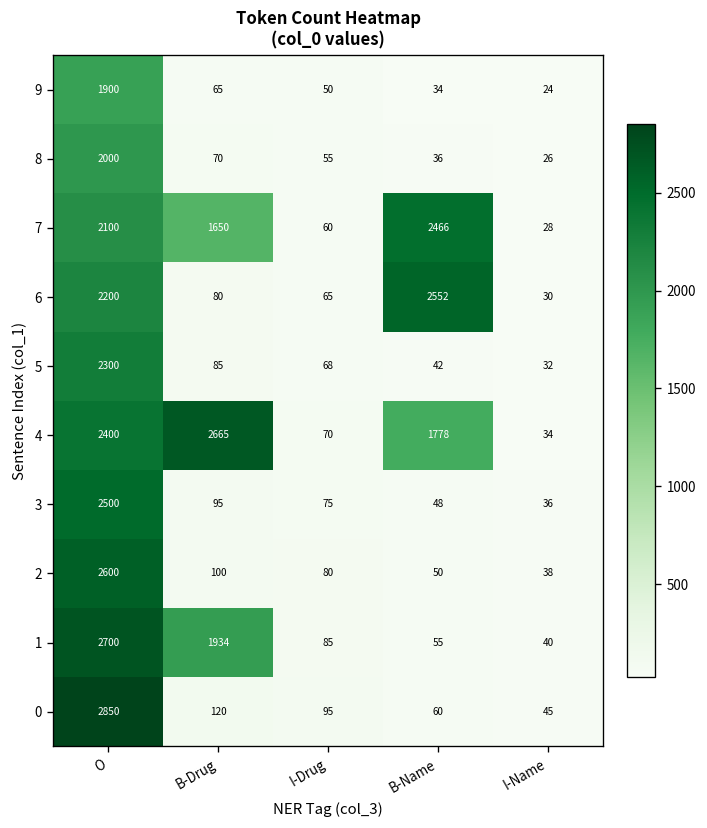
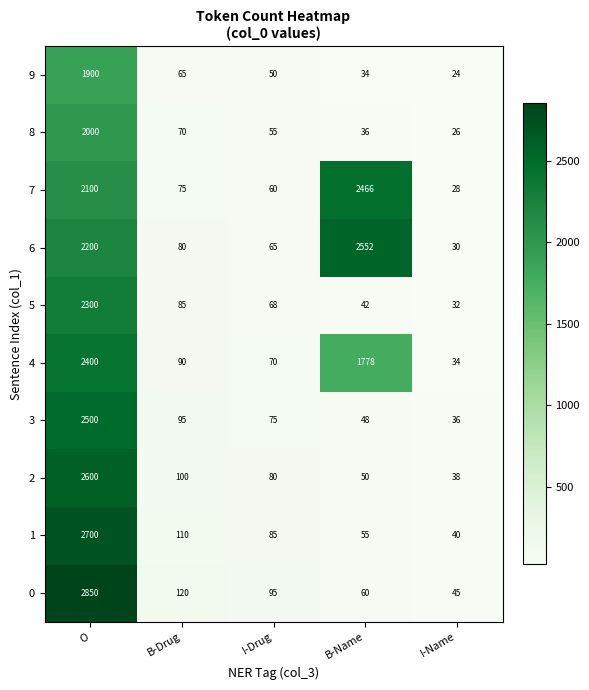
7, B-Drug: 1650 -> 75
4, B-Drug: 2665 -> 90
1, B-Drug: 1934 -> 110
